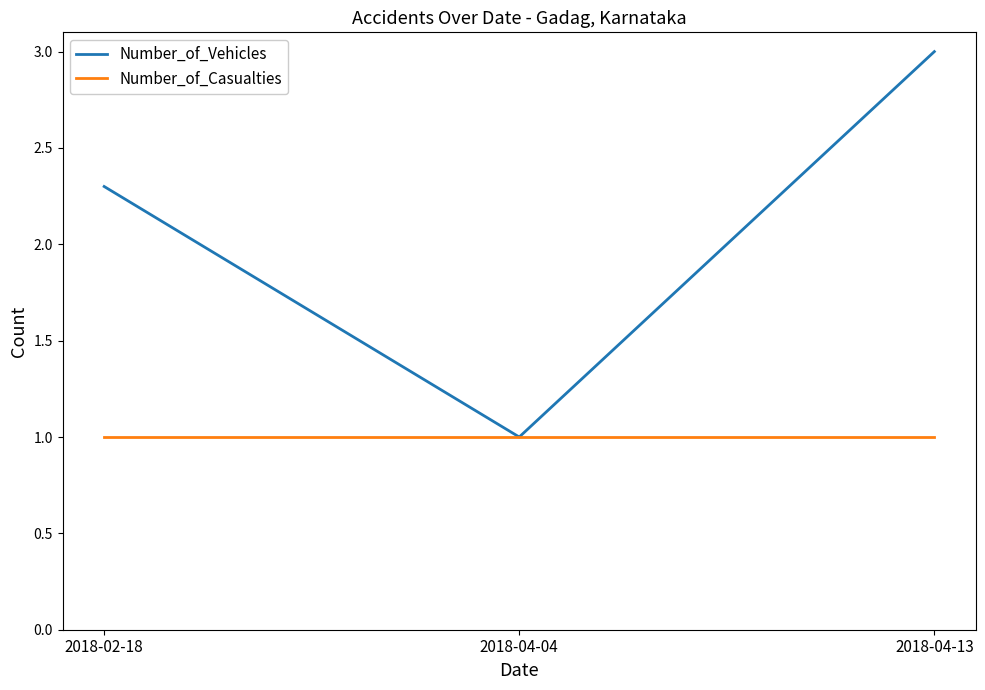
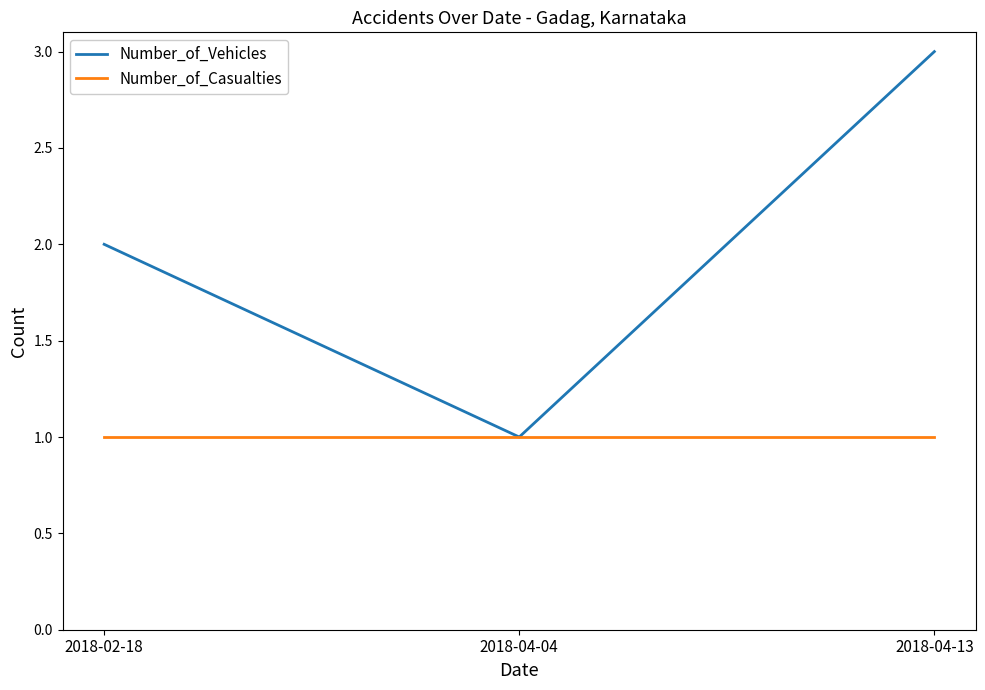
Number_of_Vehicles, 2018-02-18: 2.3 -> 2.0
